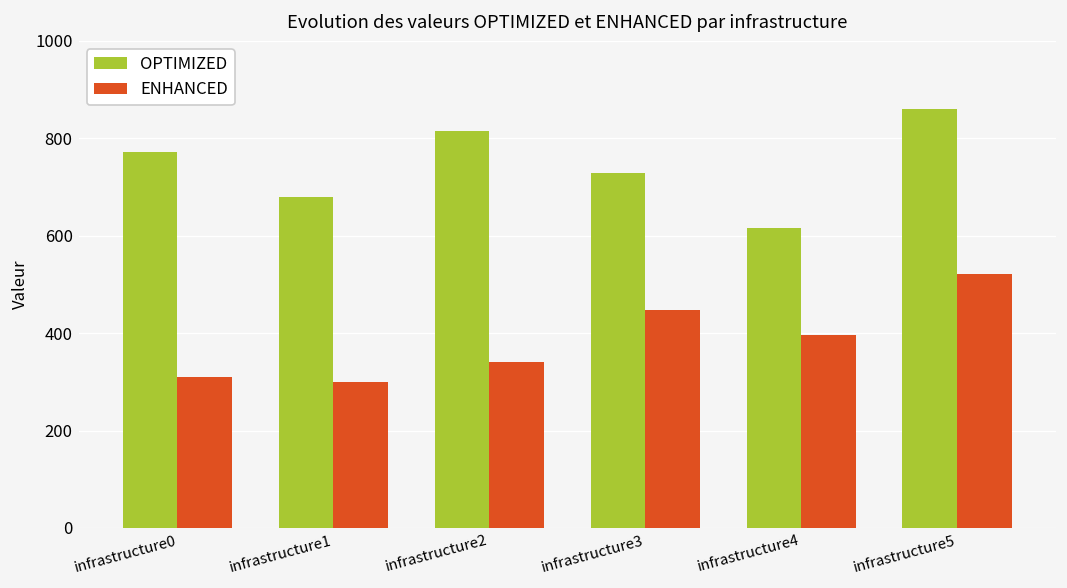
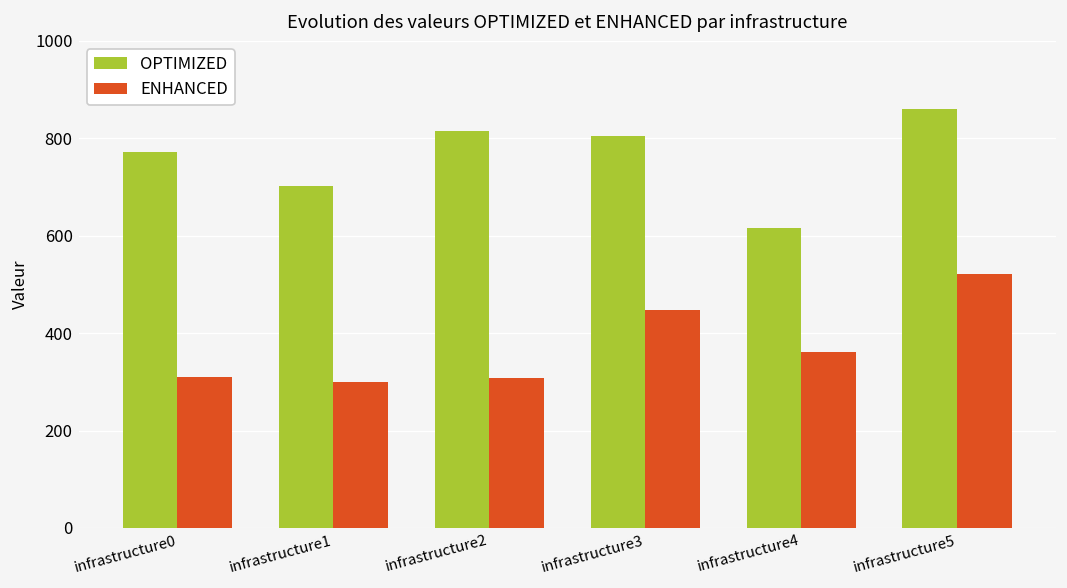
OPTIMIZED, infrastructure1: 680 -> 700
ENHANCED, infrastructure2: 340 -> 310
OPTIMIZED, infrastructure3: 730 -> 800
ENHANCED, infrastructure4: 400 -> 360
